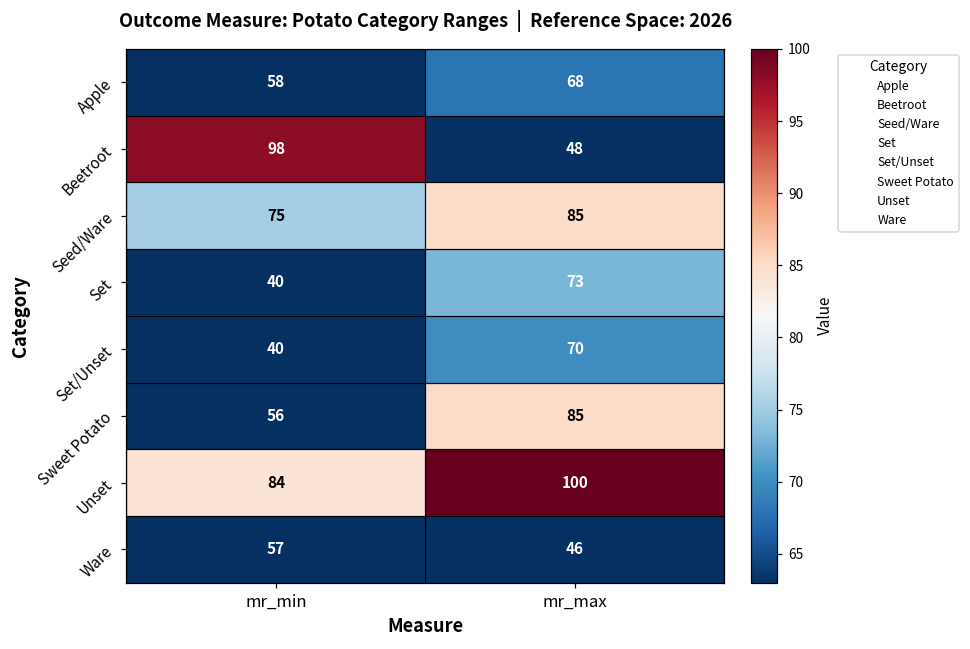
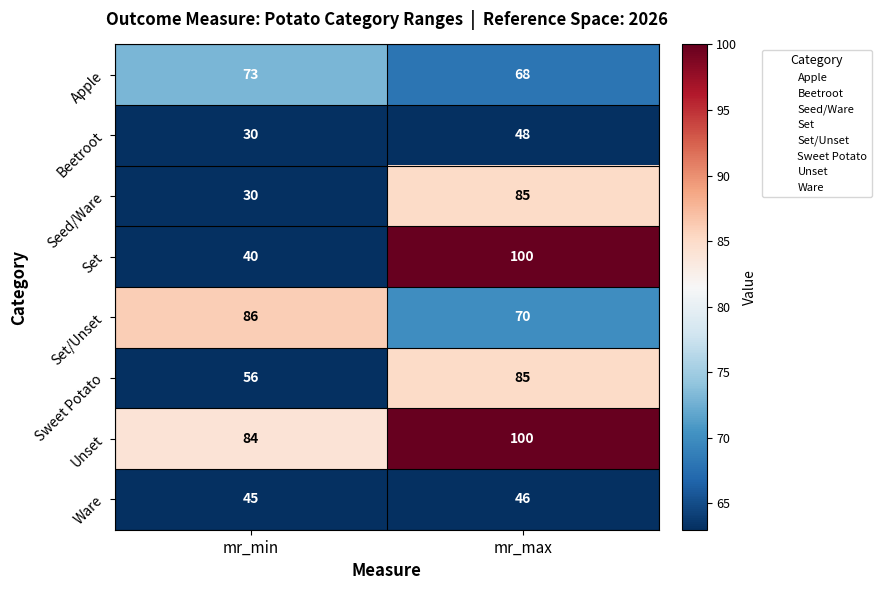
Apple, mr_min: 58 -> 73
Beetroot, mr_min: 98 -> 30
Seed/Ware, mr_min: 75 -> 30
Set, mr_max: 73 -> 100
Set/Unset, mr_min: 40 -> 86
Ware, mr_min: 57 -> 45
